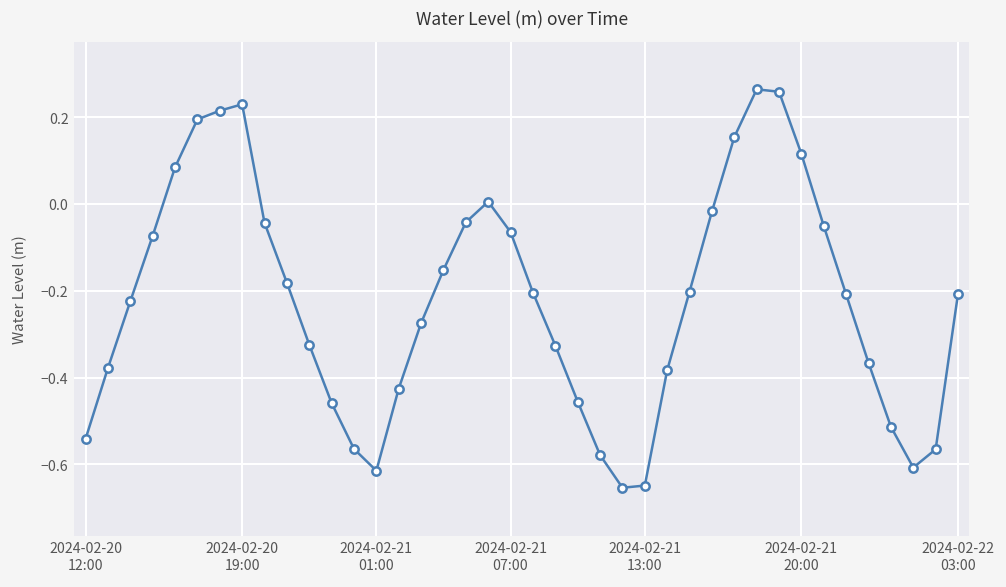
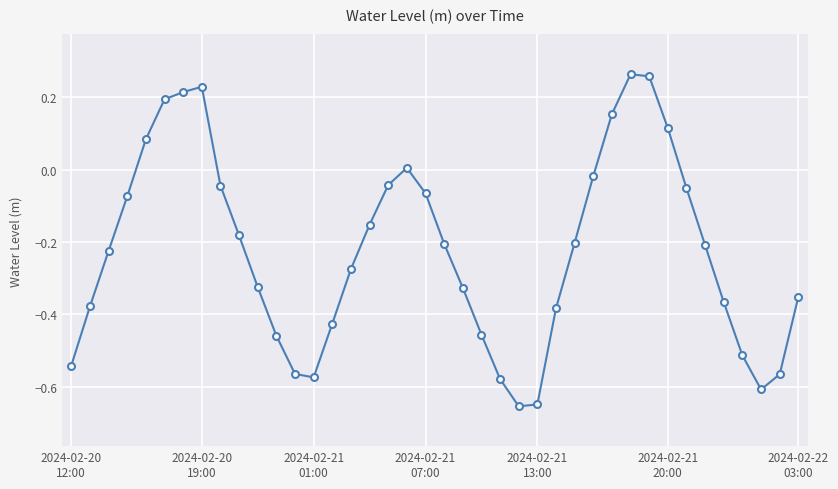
2024-02-21 01:00: -0.61 -> -0.57
2024-02-22 03:00: -0.21 -> -0.35
